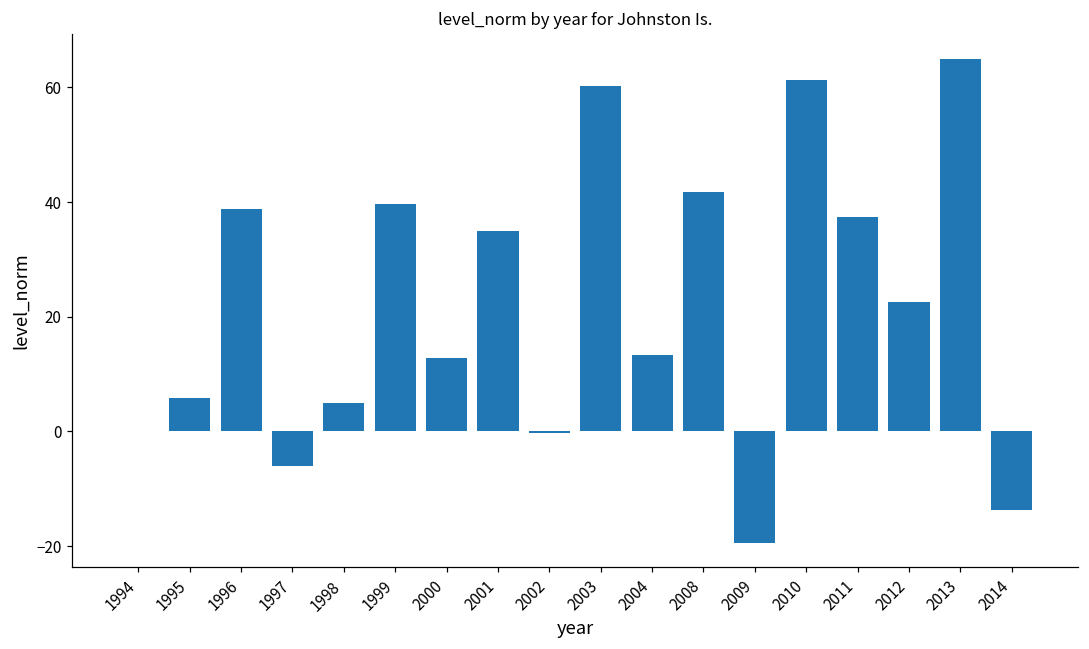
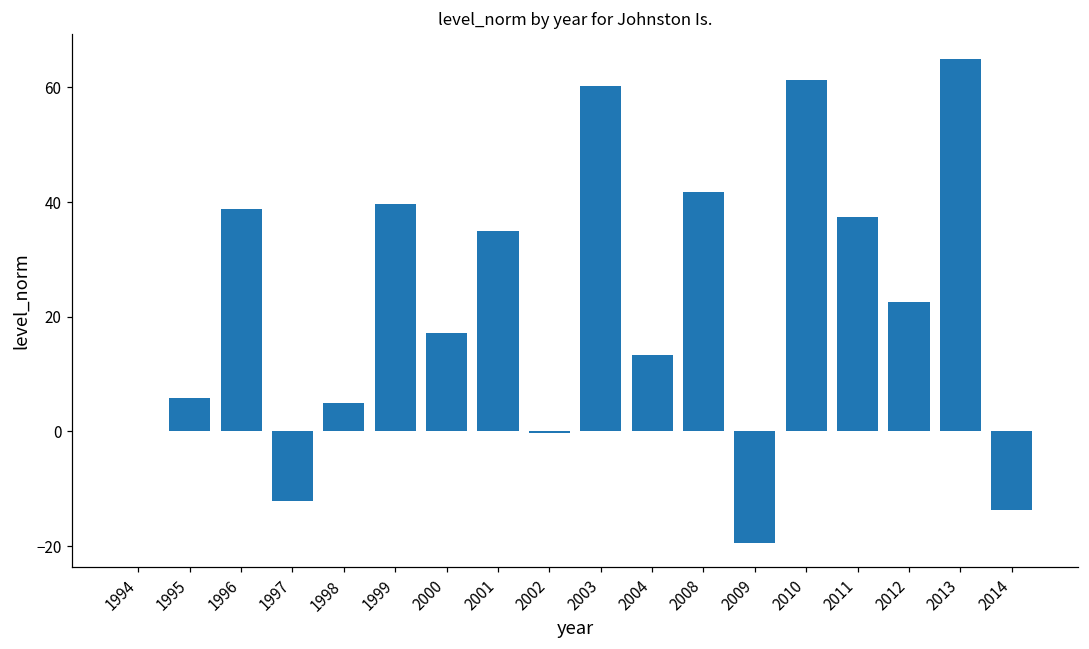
1997: -6 -> -12
2000: 13 -> 17
